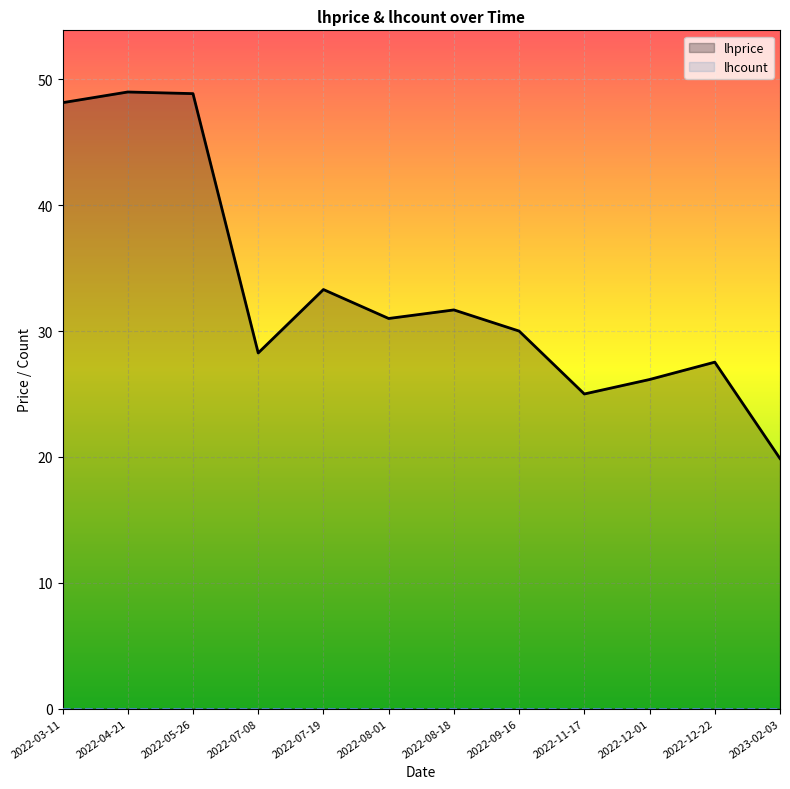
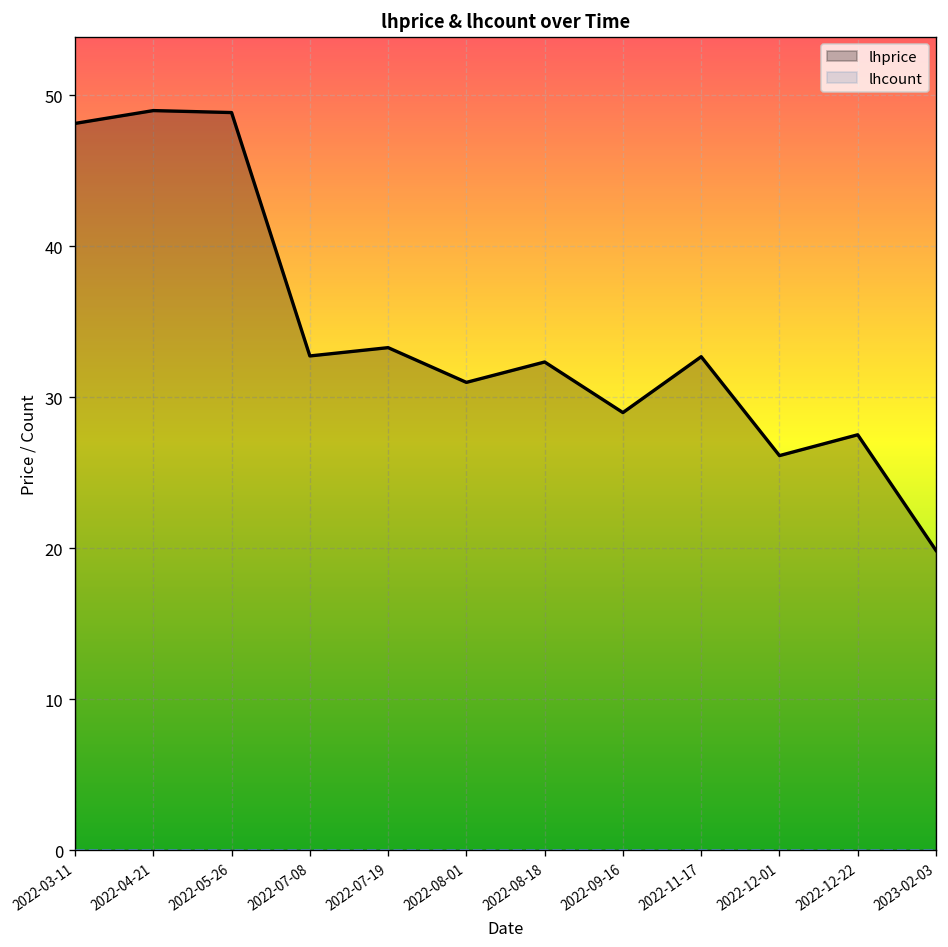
lhprice, 2022-07-08: 28.3 -> 32.8
lhprice, 2022-08-18: 31.7 -> 32.4
lhprice, 2022-09-16: 30 -> 29
lhprice, 2022-11-17: 25.0 -> 32.7
